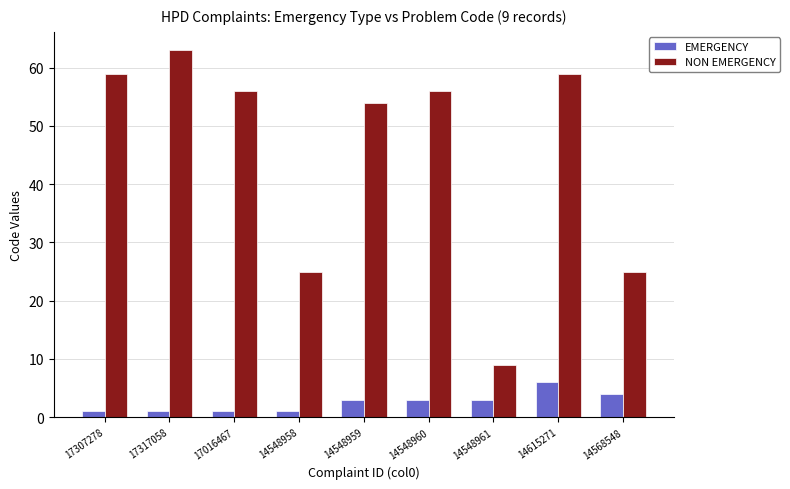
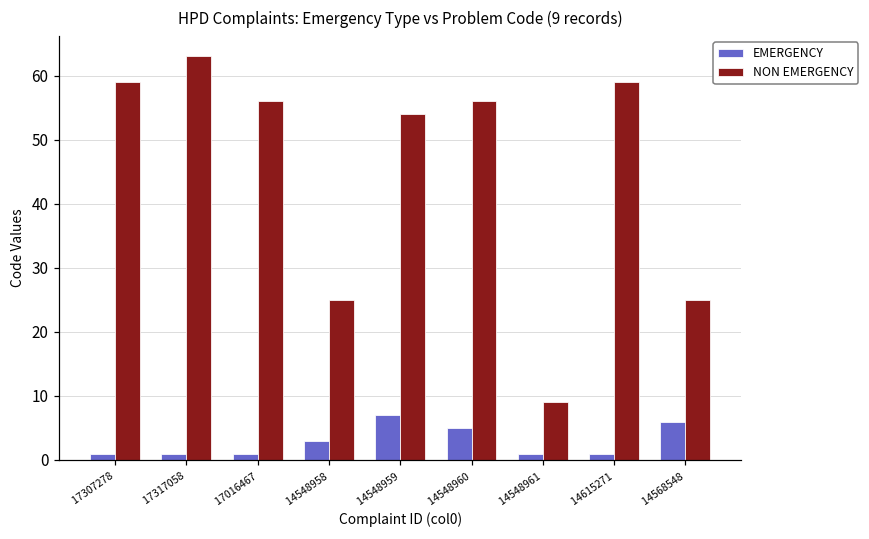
EMERGENCY, 14548958: 1 -> 3
EMERGENCY, 14548959: 3 -> 7
EMERGENCY, 14548960: 3 -> 5
EMERGENCY, 14548961: 3 -> 1
EMERGENCY, 14615271: 6 -> 1
EMERGENCY, 14568548: 4 -> 6
